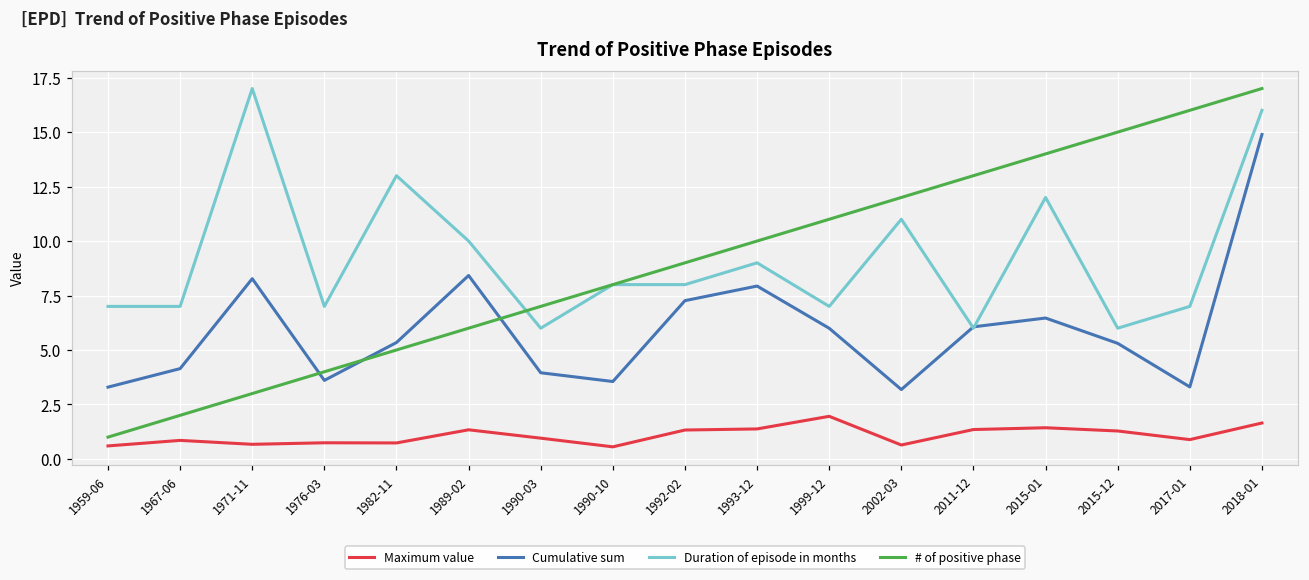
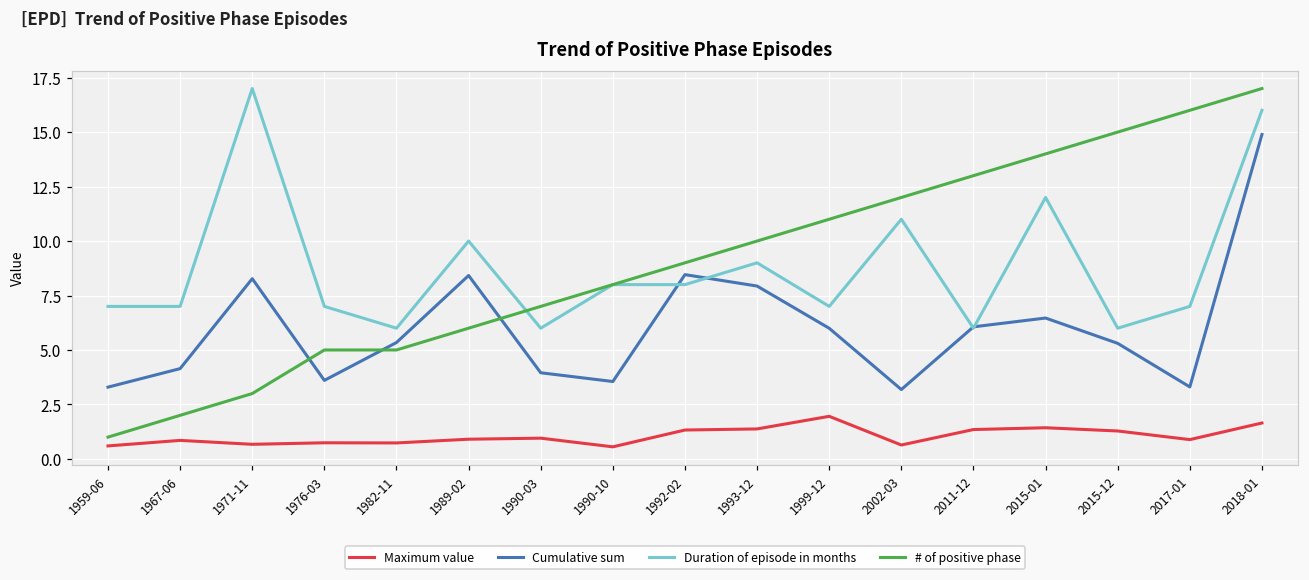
# of positive phase, 1976-03: 4 -> 5
Duration of episode in months, 1982-11: 13 -> 6
Maximum value, 1989-02: 1.3 -> 0.9
Cumulative sum, 1992-02: 7.3 -> 8.5
